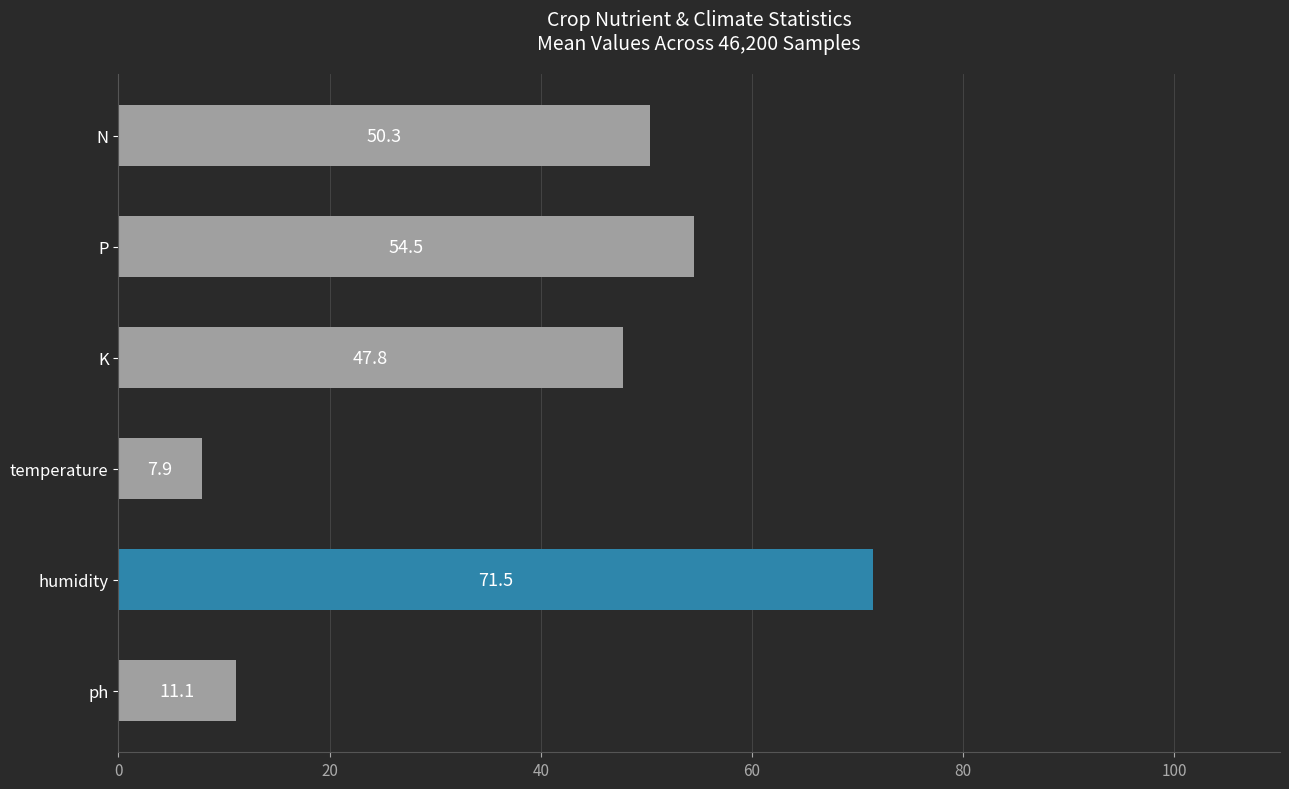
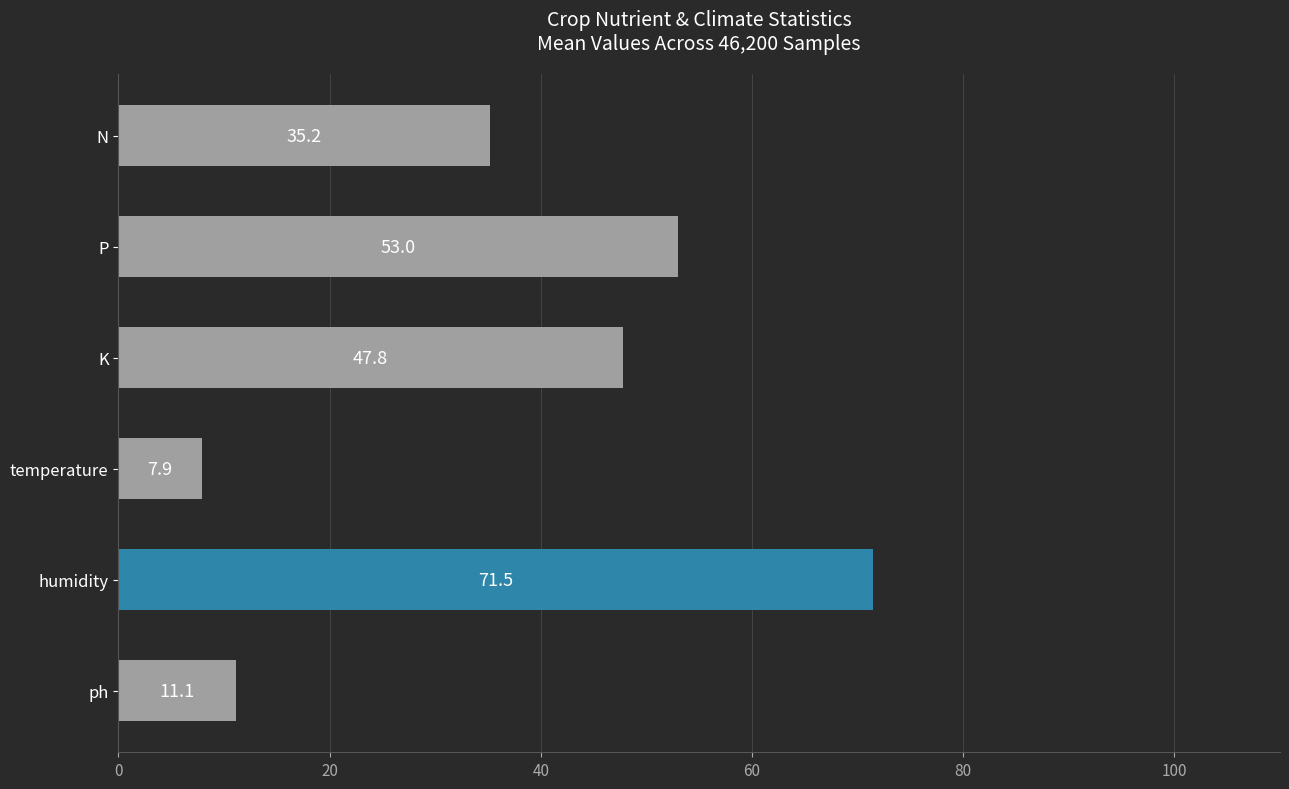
N: 50.3 -> 35.2
P: 54.5 -> 53.0
